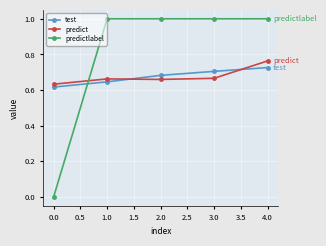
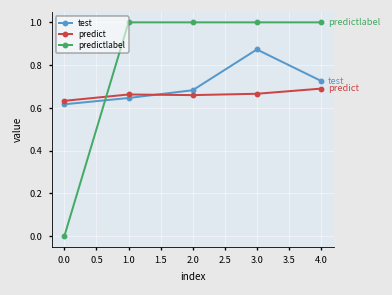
test, 3.0: 0.70 -> 0.87
predict, 4.0: 0.76 -> 0.69
